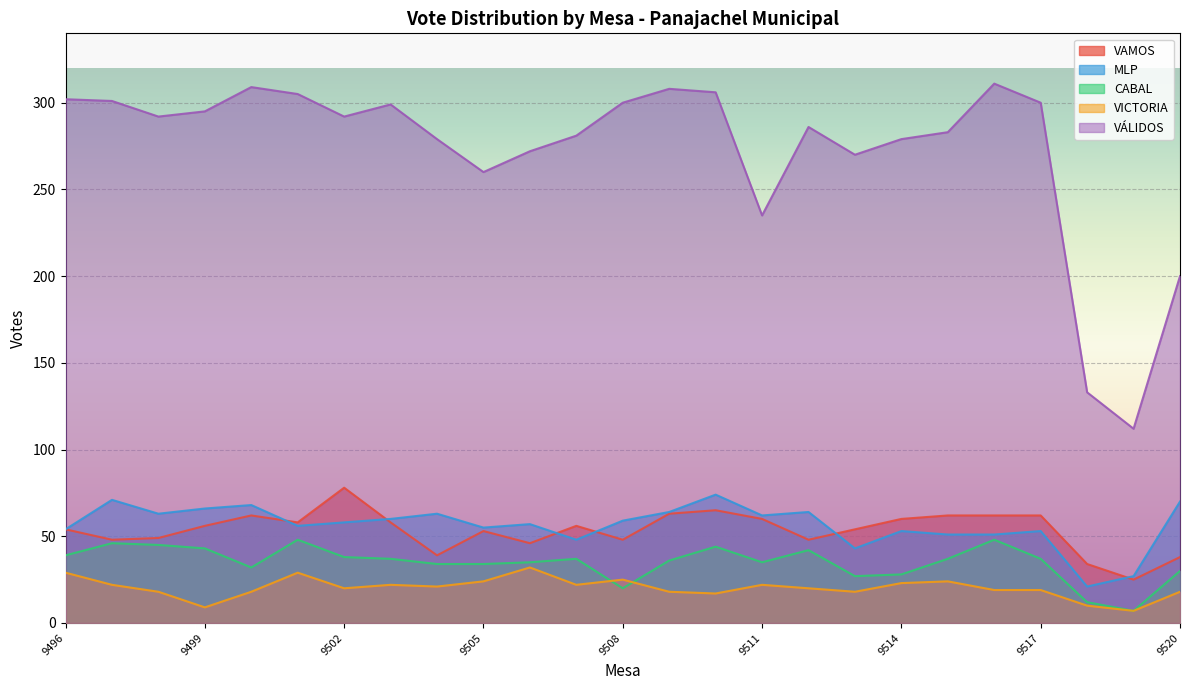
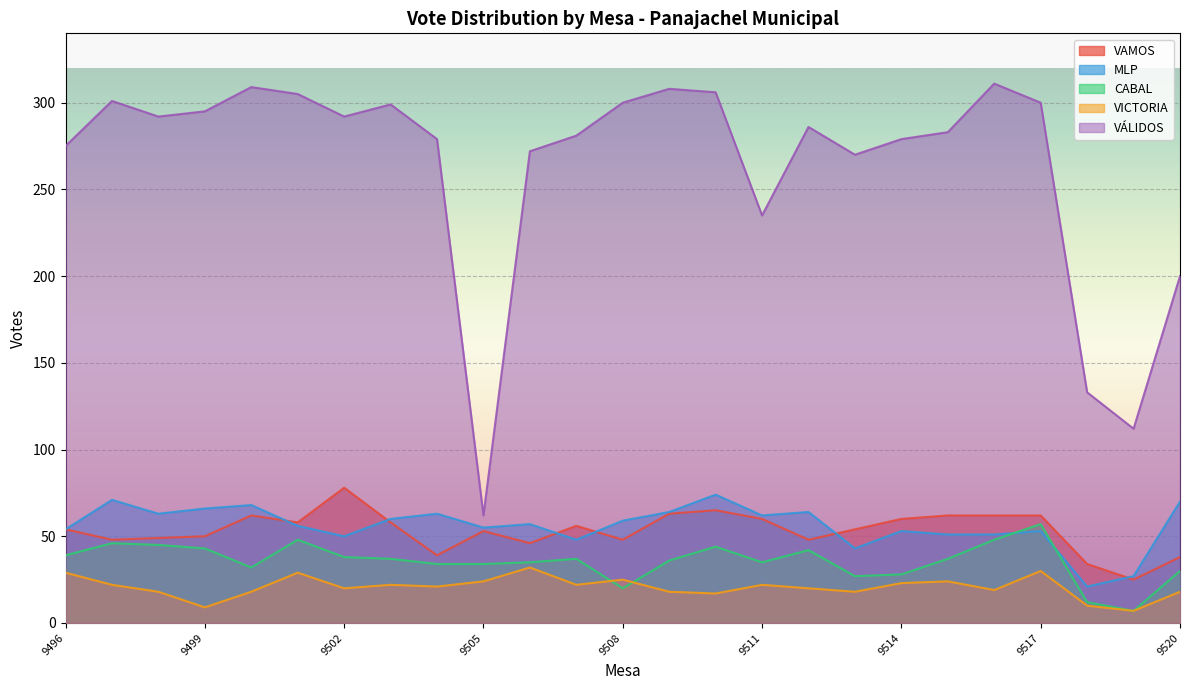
VÁLIDOS, 9496: 302 -> 275
VAMOS, 9499: 56 -> 50
MLP, 9502: 58 -> 50
VÁLIDOS, 9505: 260 -> 62
CABAL, 9517: 37 -> 57
VICTORIA, 9517: 19 -> 30
